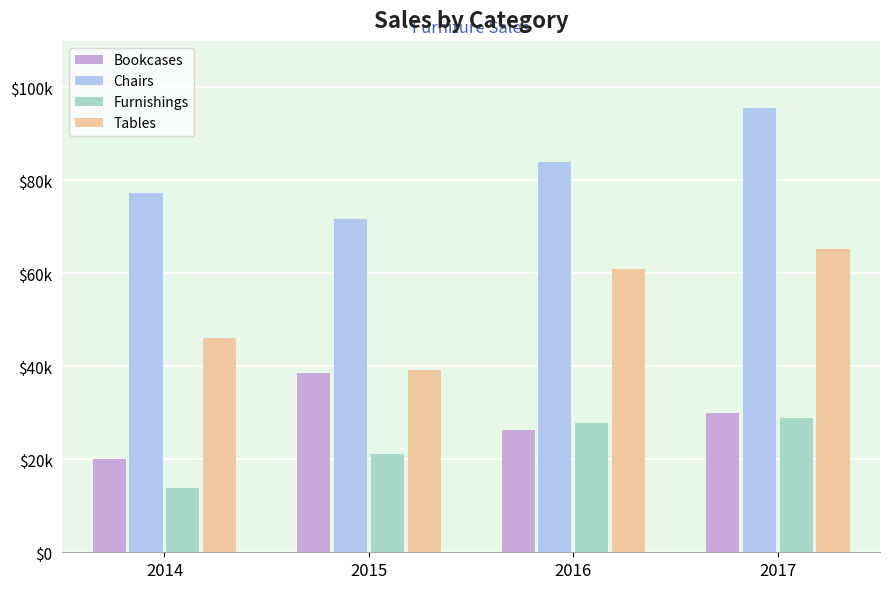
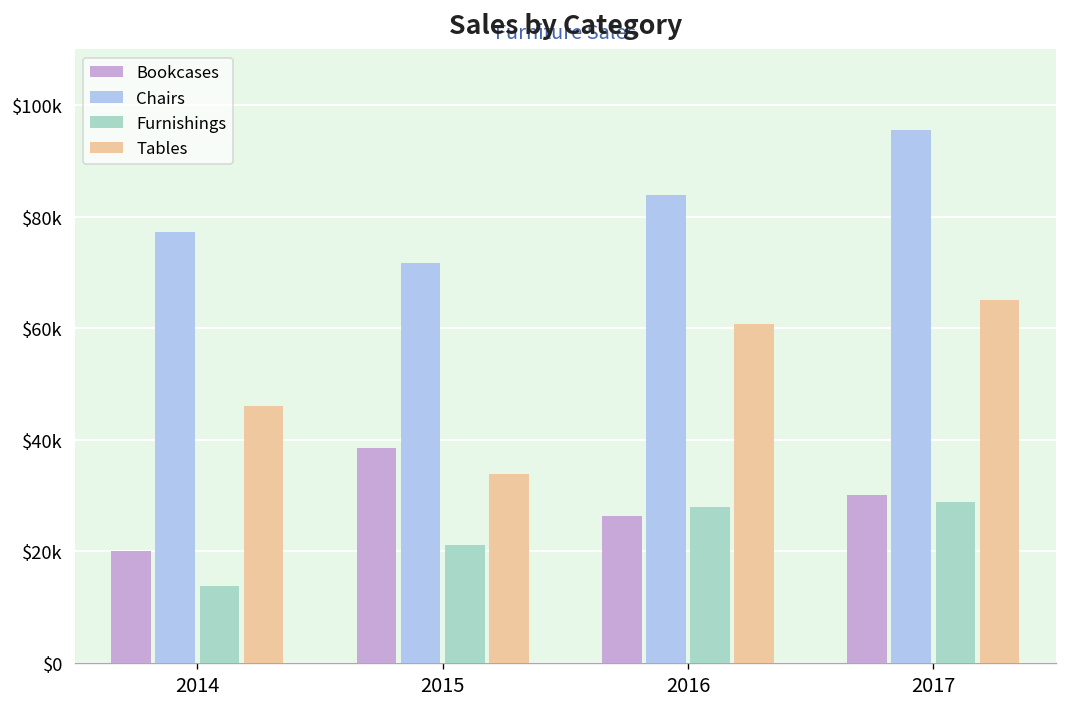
Tables, 2015: $39000 -> $34000
